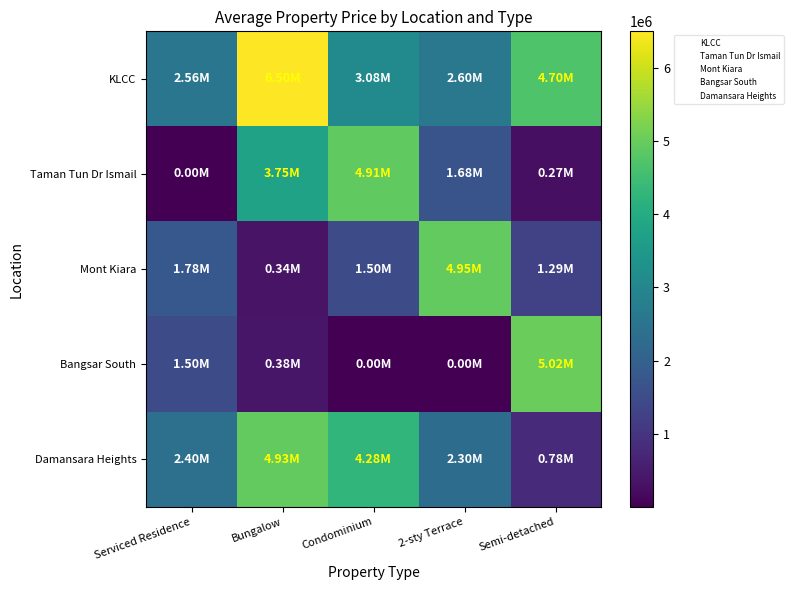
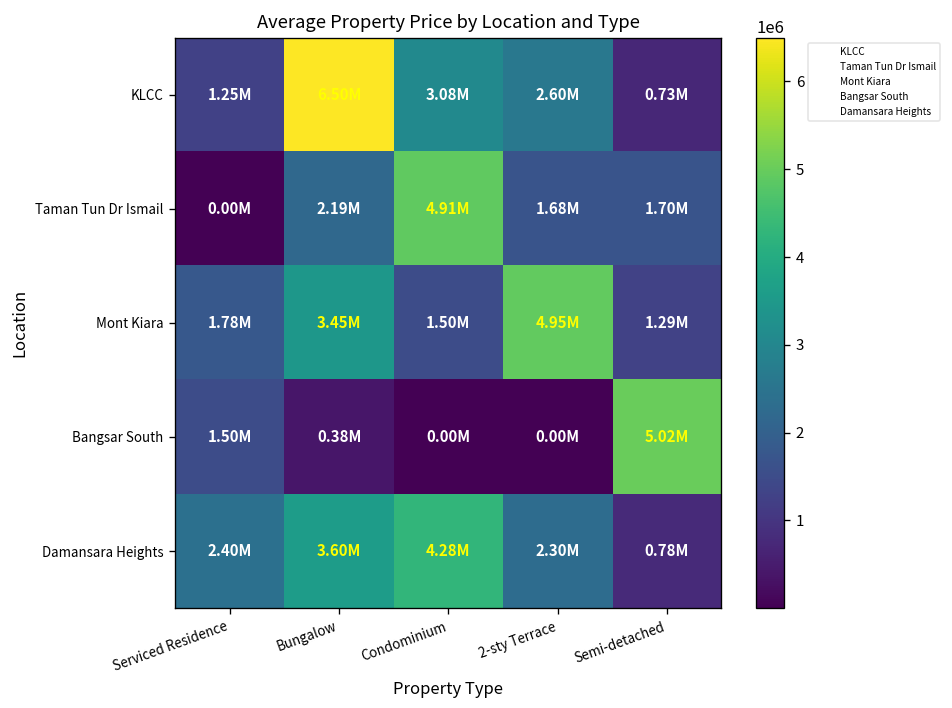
KLCC, Serviced Residence: 2.56M -> 1.25M
KLCC, Semi-detached: 4.70M -> 0.73M
Taman Tun Dr Ismail, Bungalow: 3.75M -> 2.19M
Taman Tun Dr Ismail, Semi-detached: 0.27M -> 1.70M
Mont Kiara, Bungalow: 0.34M -> 3.45M
Damansara Heights, Bungalow: 4.93M -> 3.60M
